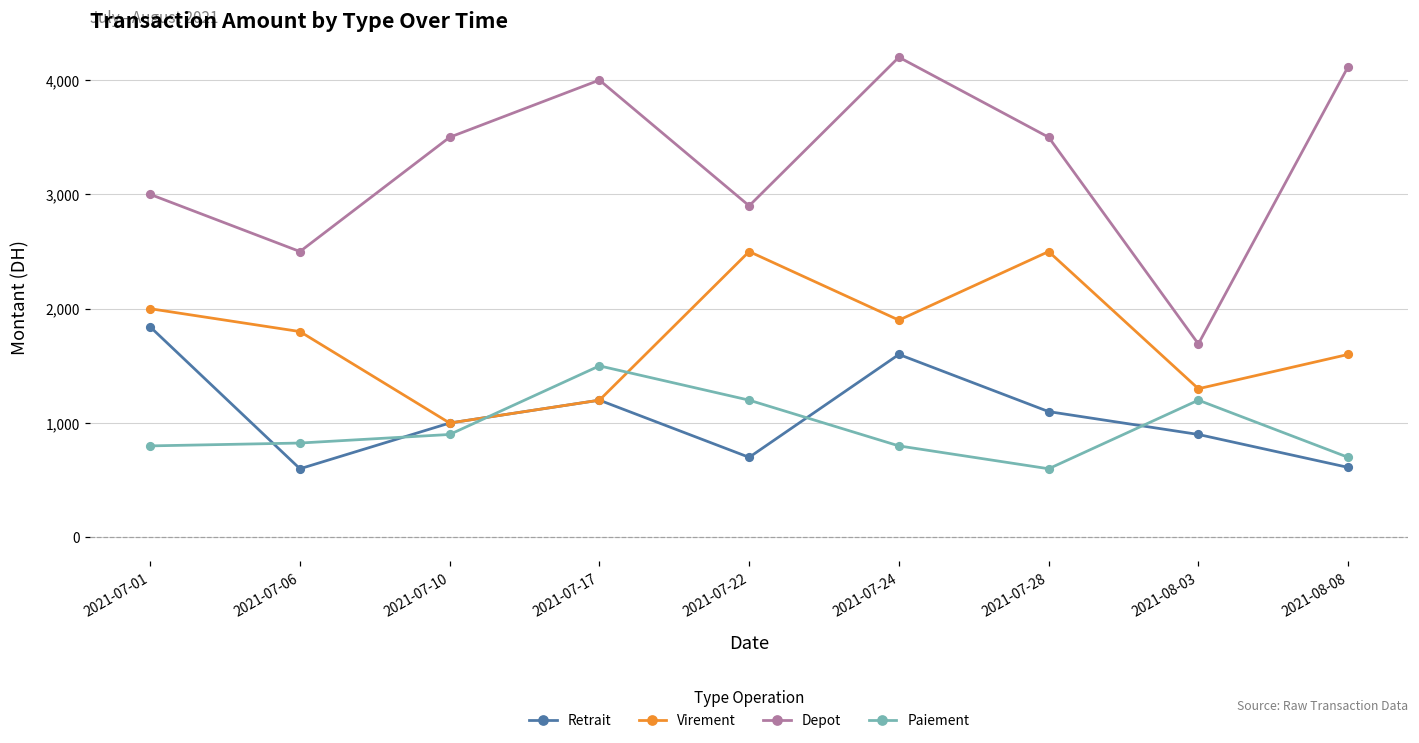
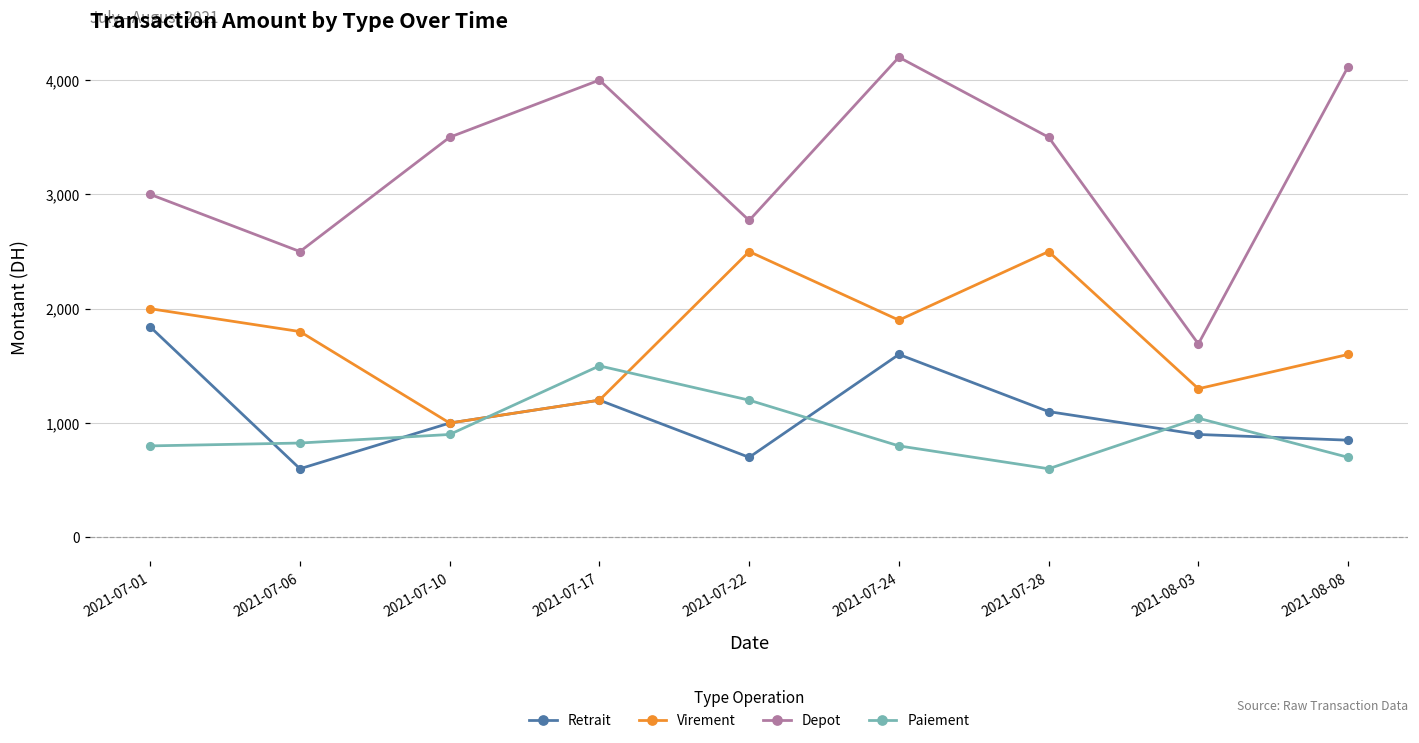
Depot, 2021-07-22: 2,900 -> 2,770
Paiement, 2021-08-03: 1,200 -> 1,040
Retrait, 2021-08-08: 610 -> 850
